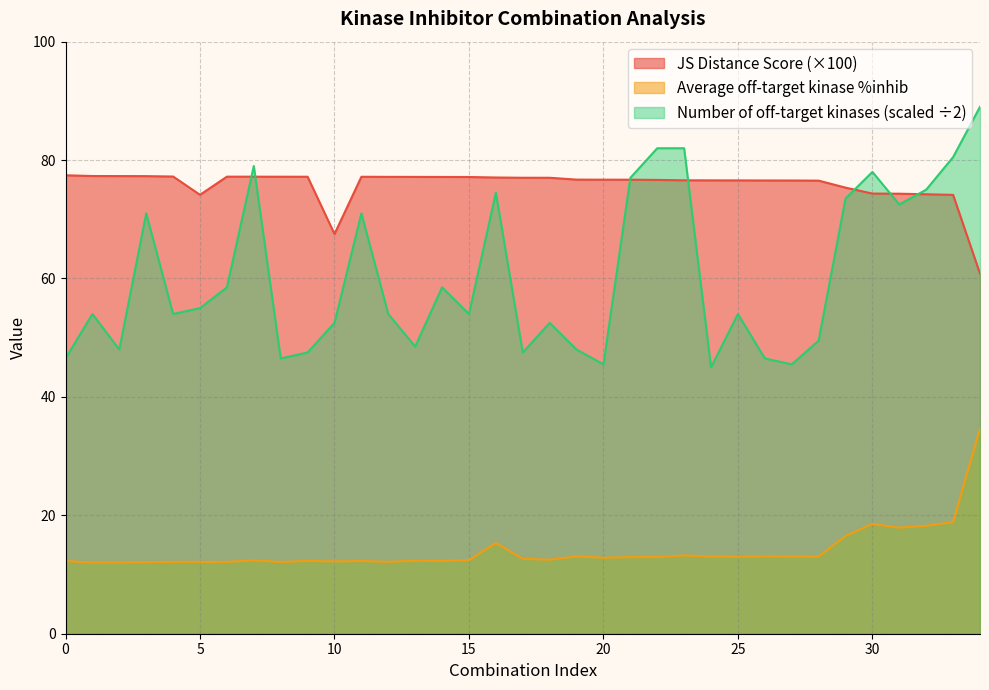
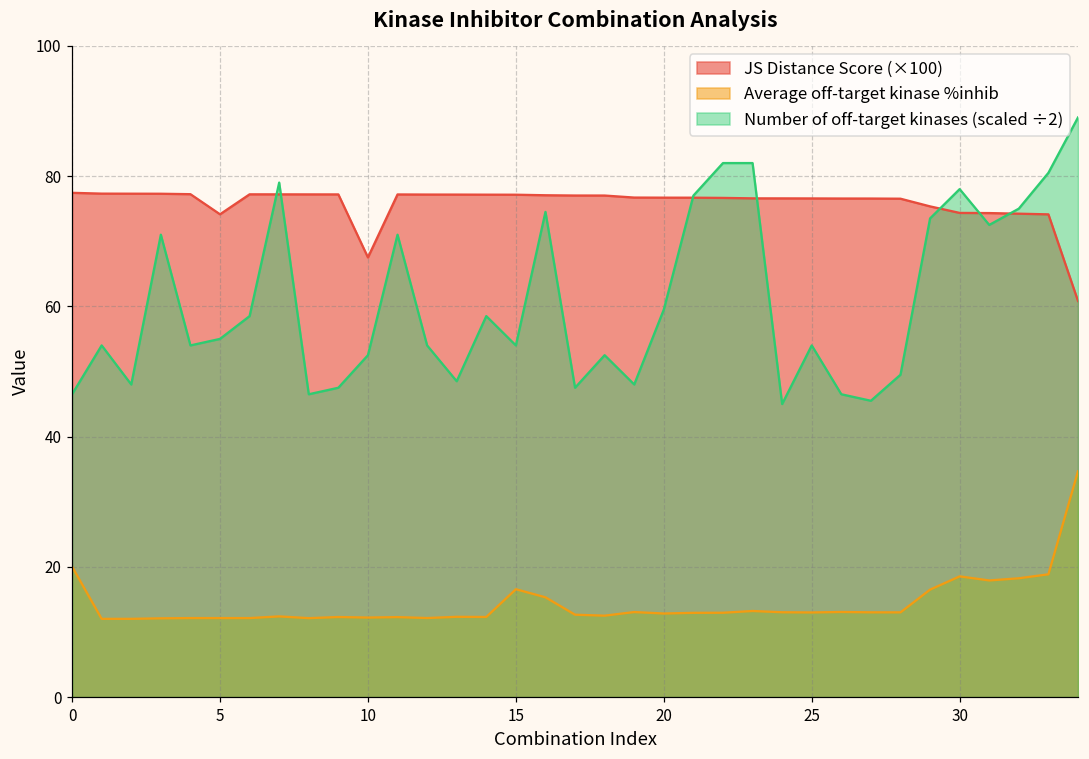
Average off-target kinase %inhib, 0: 12 -> 20
Average off-target kinase %inhib, 15: 12 -> 17
Number of off-target kinases (scaled ÷2), 20: 46 -> 60
